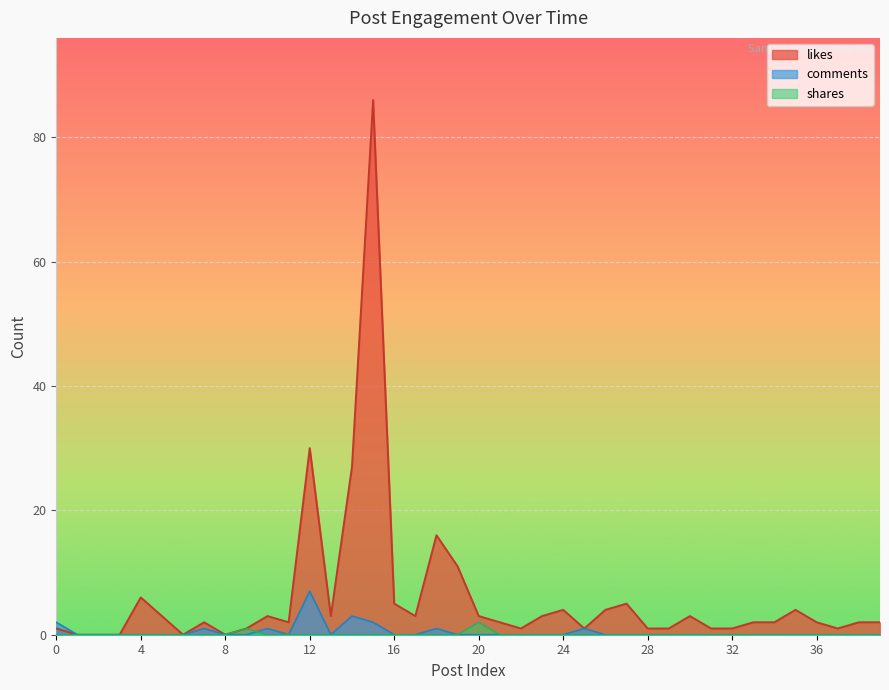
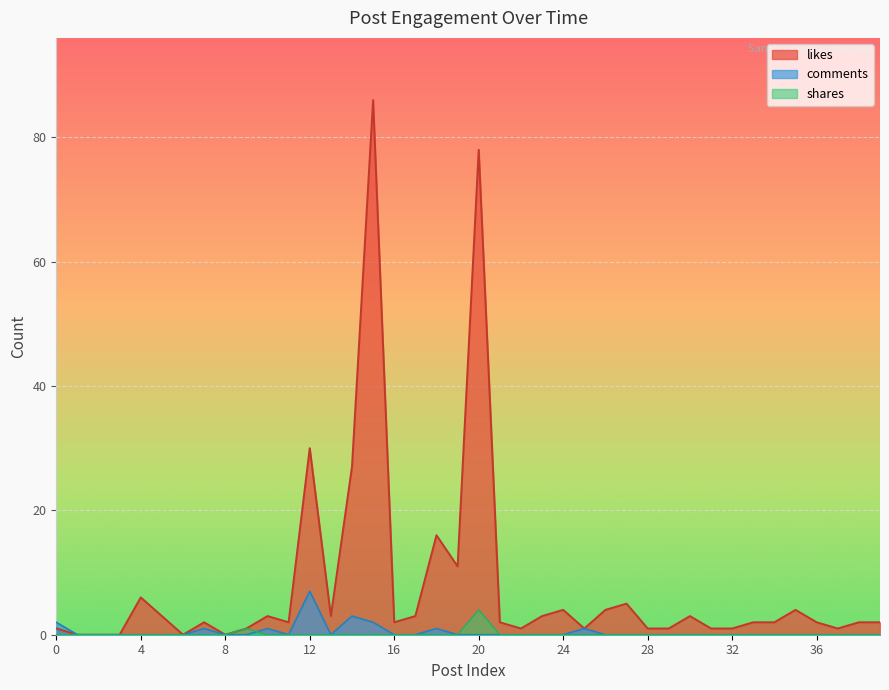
likes, 16: 5 -> 2
likes, 20: 3 -> 78
shares, 20: 2 -> 4
